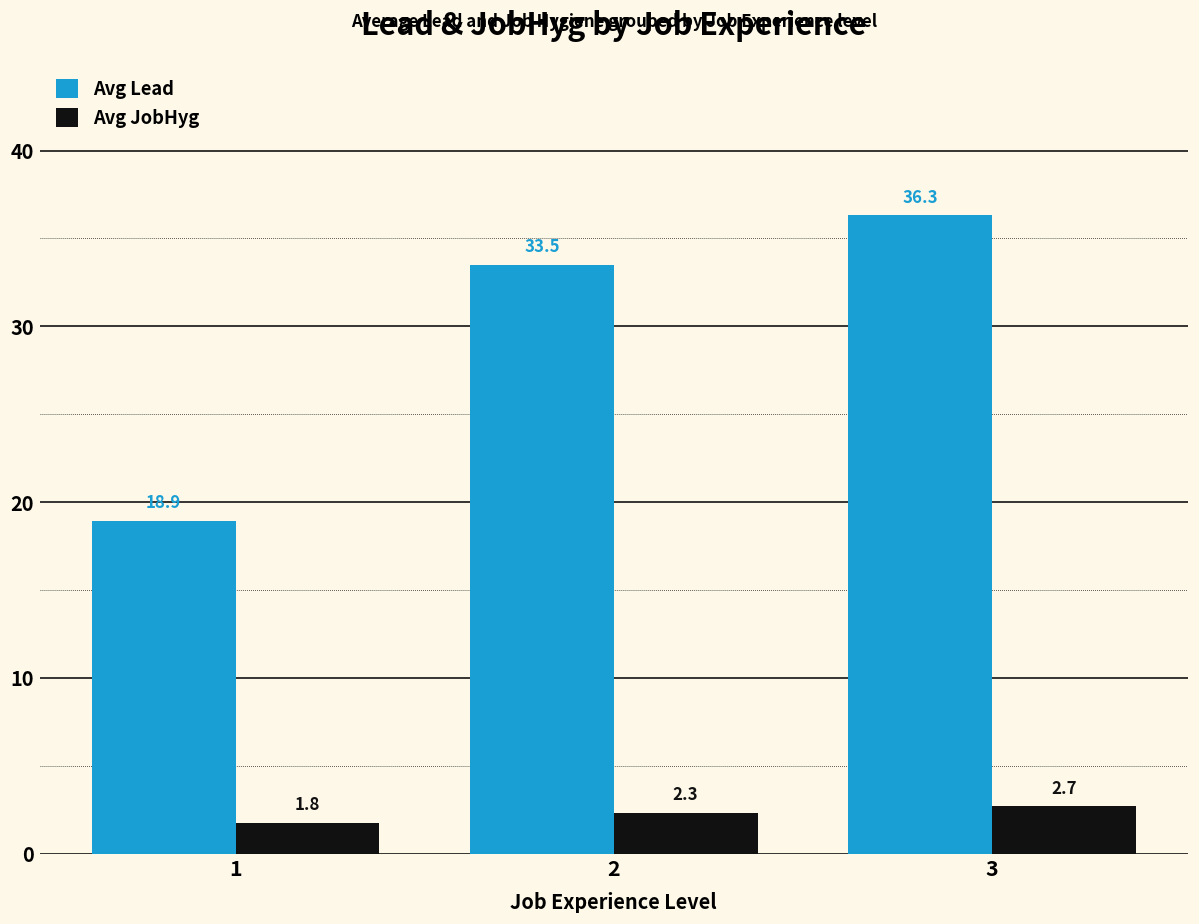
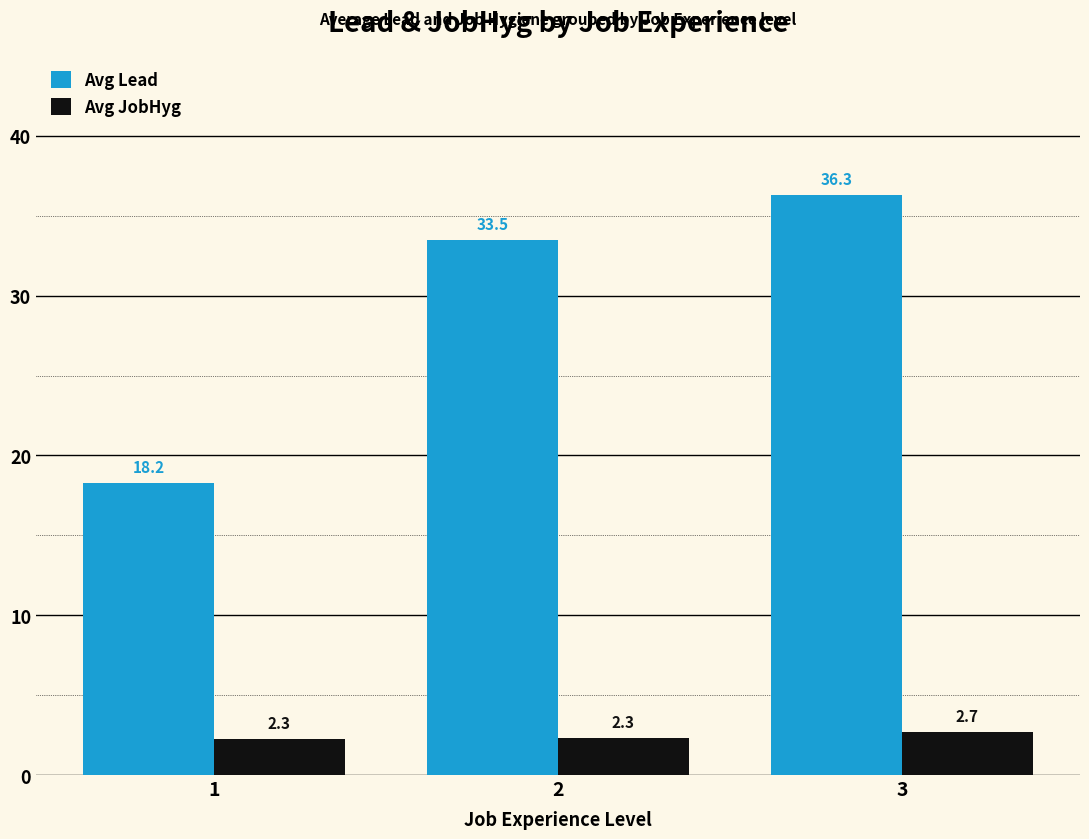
Avg Lead, 1: 18.9 -> 18.2
Avg JobHyg, 1: 1.8 -> 2.3
